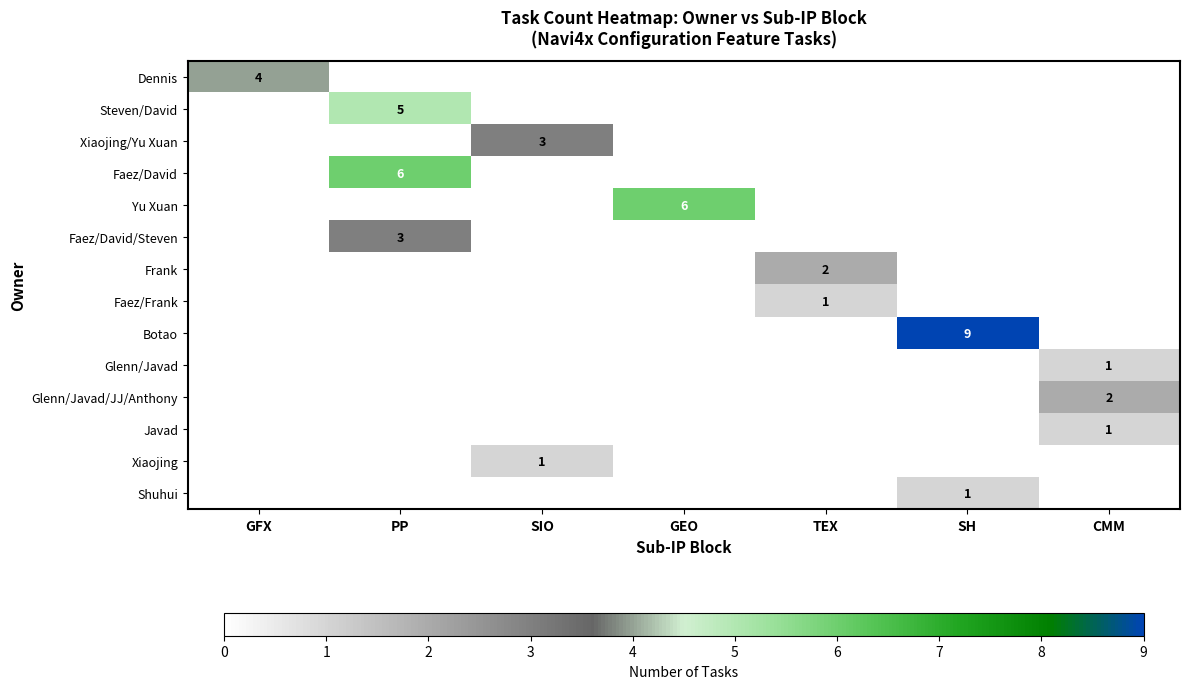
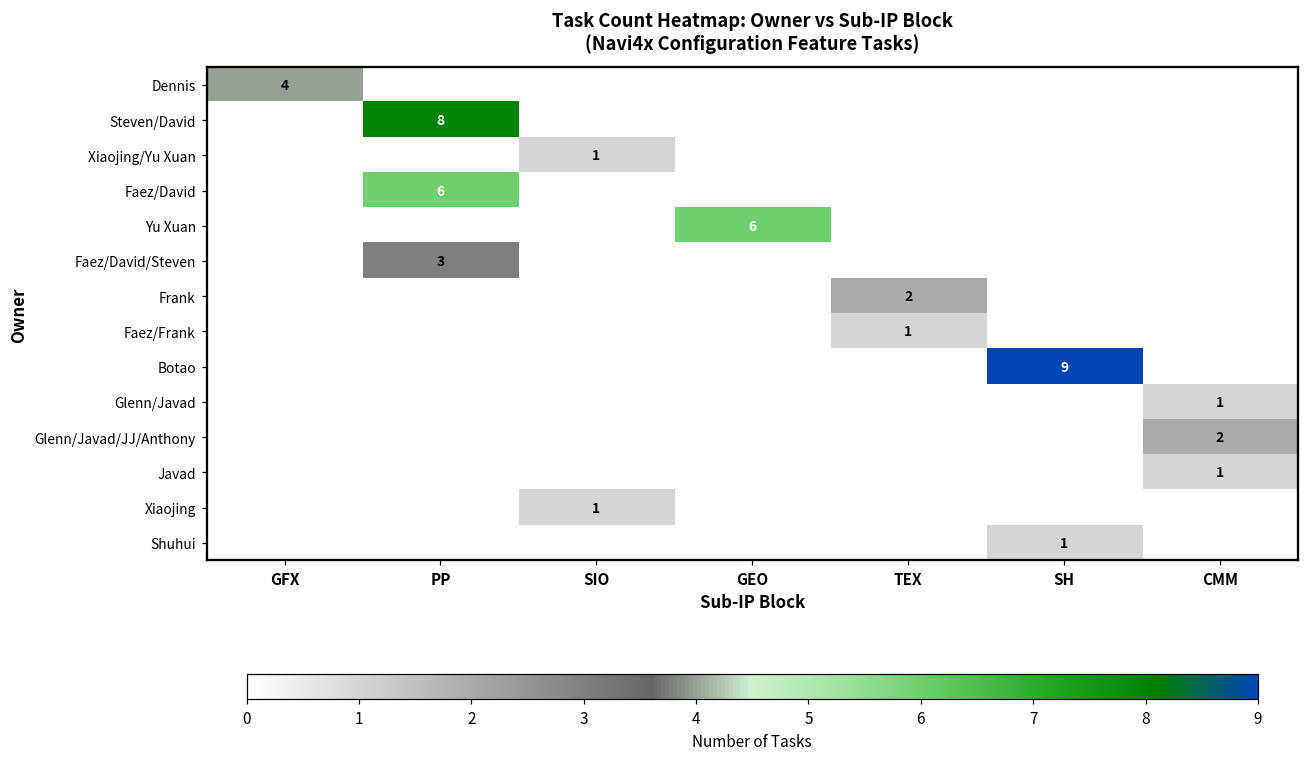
Steven/David, PP: 5 -> 8
Xiaojing/Yu Xuan, SIO: 3 -> 1
